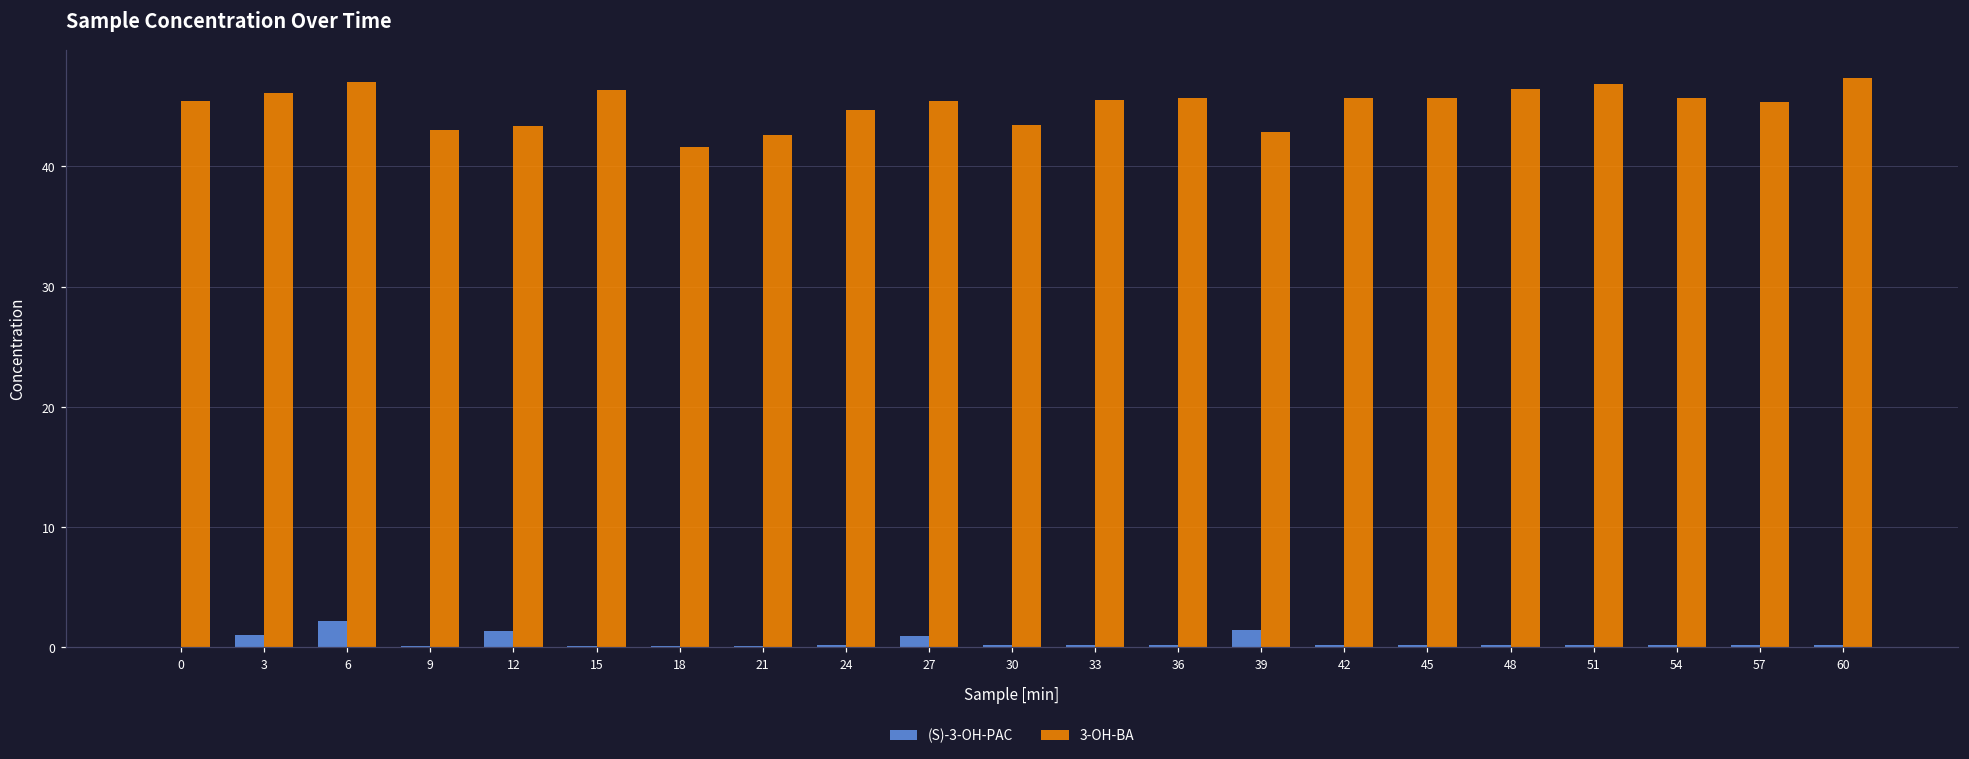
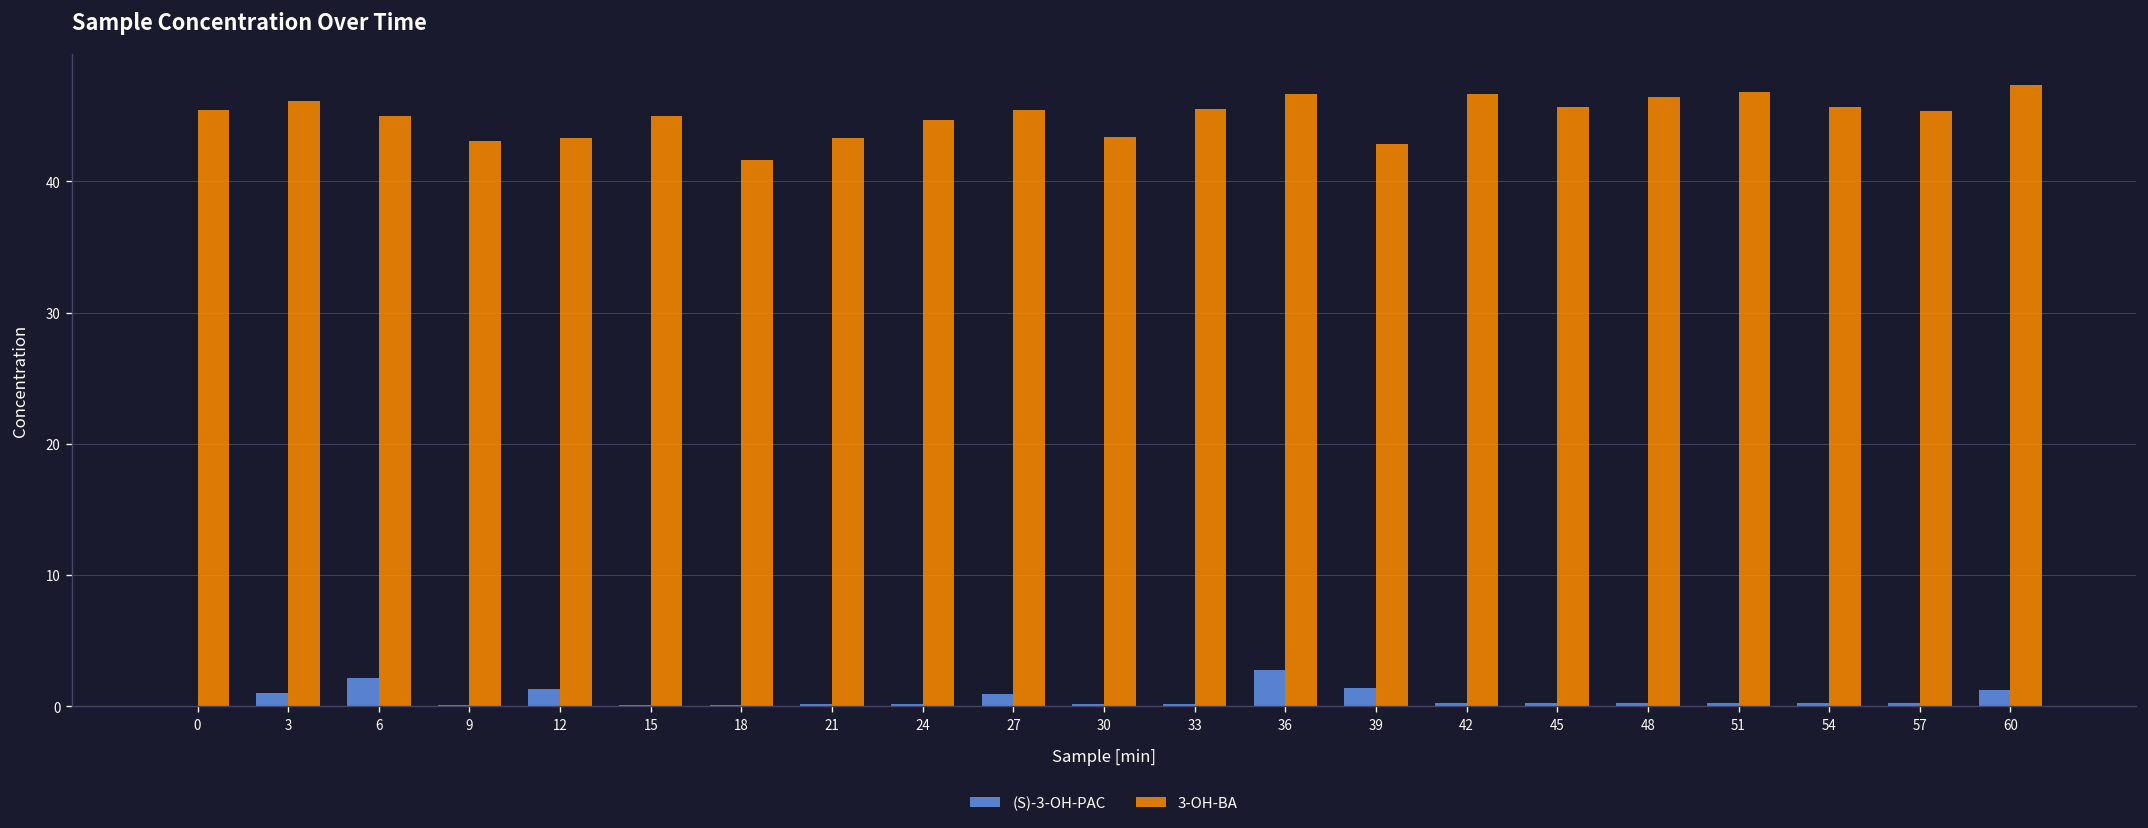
3-OH-BA, 6: 47.0 -> 45.0
3-OH-BA, 15: 46.4 -> 45.0
3-OH-BA, 21: 42.6 -> 43.3
(S)-3-OH-PAC, 36: 0.2 -> 2.8
3-OH-BA, 36: 45.7 -> 46.7
3-OH-BA, 42: 45.7 -> 46.7
(S)-3-OH-PAC, 60: 0.2 -> 1.3
